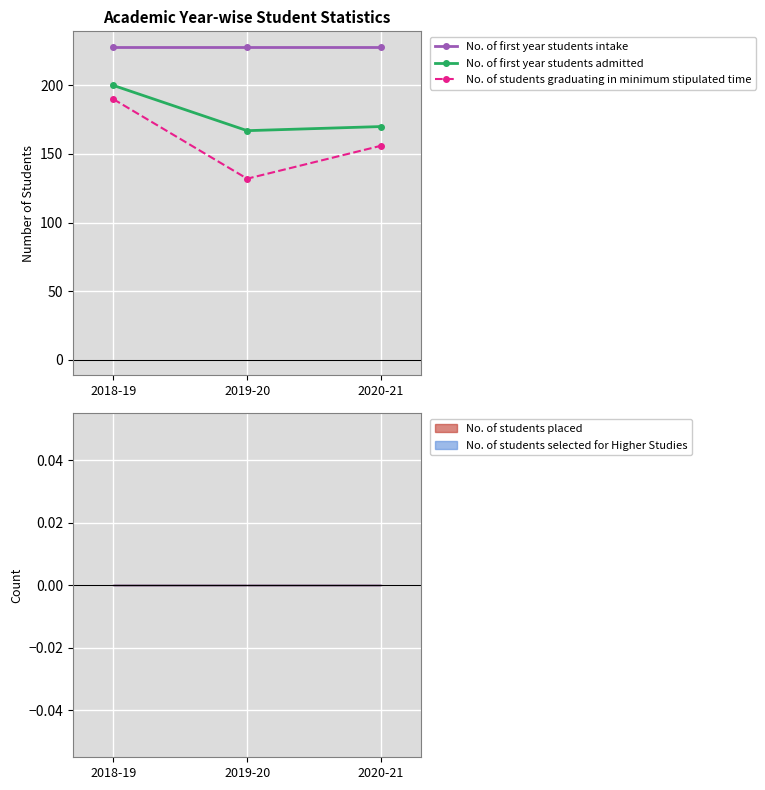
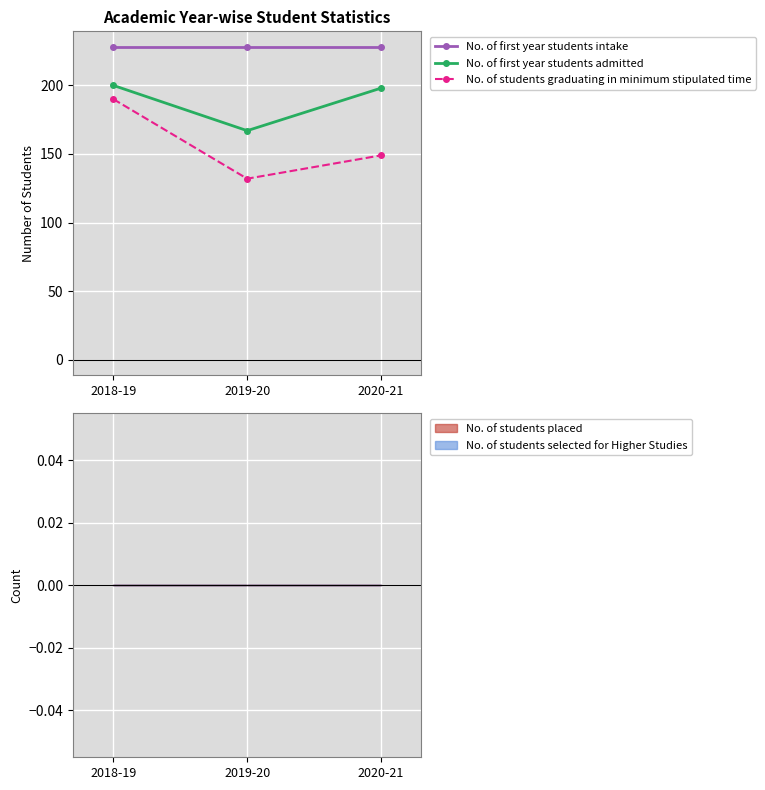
Academic Year-wise Student Statistics, No. of first year students admitted, 2020-21: 170 -> 198
Academic Year-wise Student Statistics, No. of students graduating in minimum stipulated time, 2020-21: 156 -> 149
